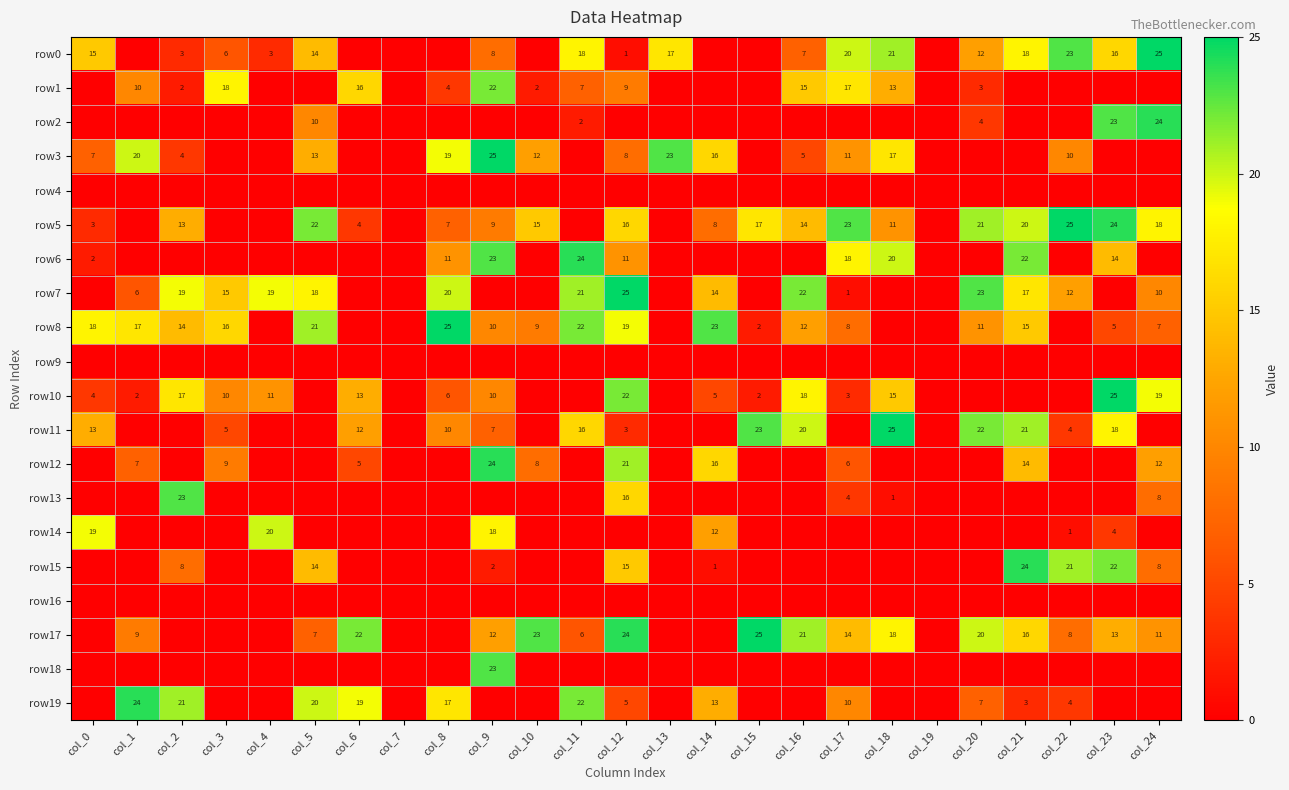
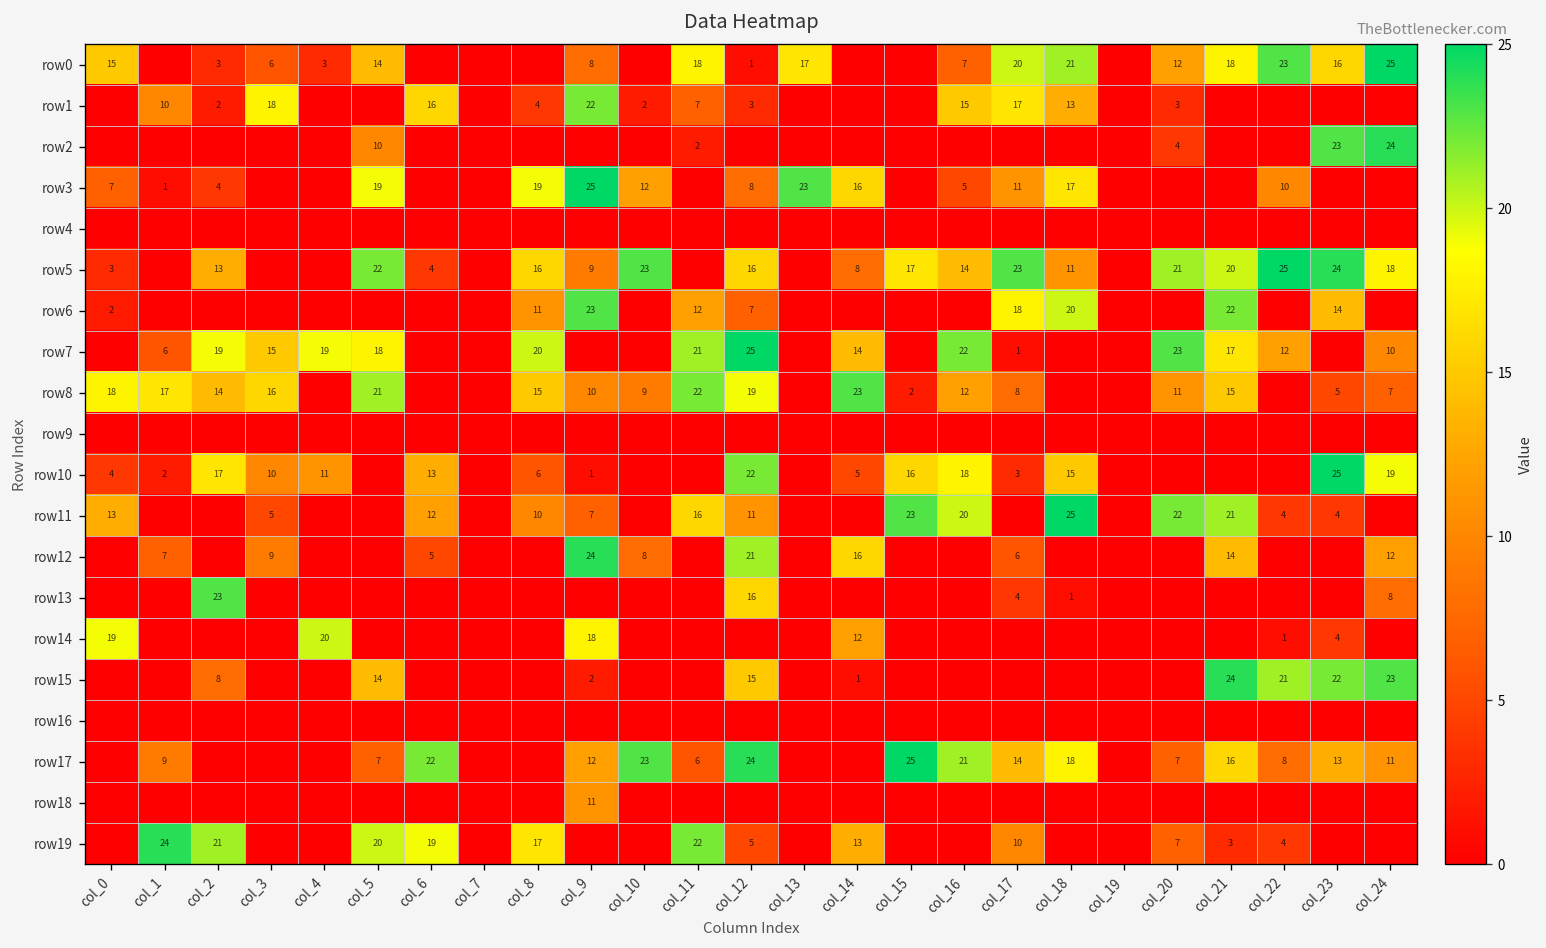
row1, col_12: 9 -> 3
row3, col_1: 20 -> 1
row3, col_5: 13 -> 19
row5, col_8: 7 -> 16
row5, col_10: 15 -> 23
row6, col_11: 24 -> 12
row6, col_12: 11 -> 7
row8, col_8: 25 -> 15
row10, col_9: 10 -> 1
row10, col_15: 2 -> 16
row11, col_12: 3 -> 11
row11, col_23: 18 -> 4
row15, col_24: 8 -> 23
row17, col_20: 20 -> 7
row18, col_9: 23 -> 11
